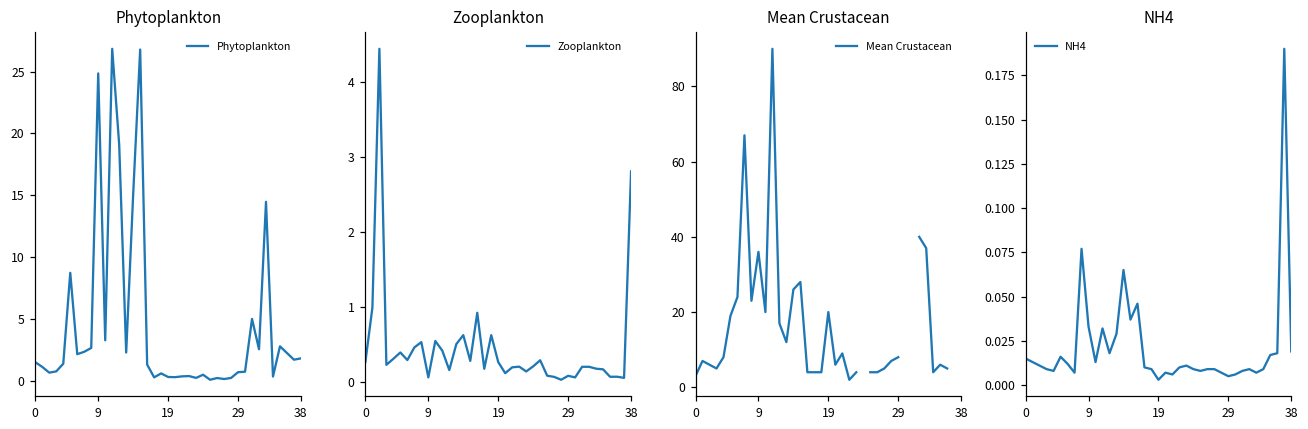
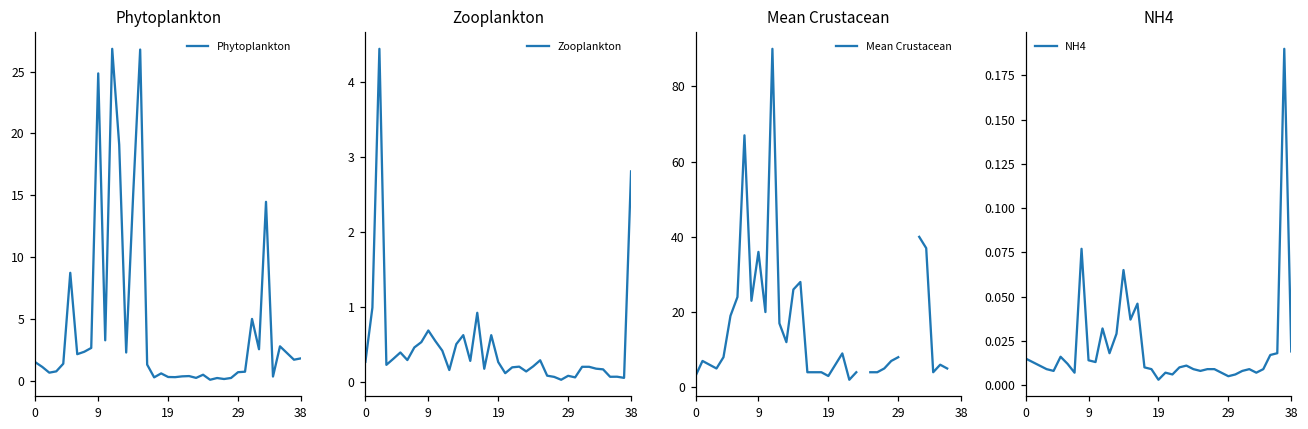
Zooplankton, 9: 0.1 -> 0.7
Mean Crustacean, 19: 20 -> 3
NH4, 9: 0.033 -> 0.014
